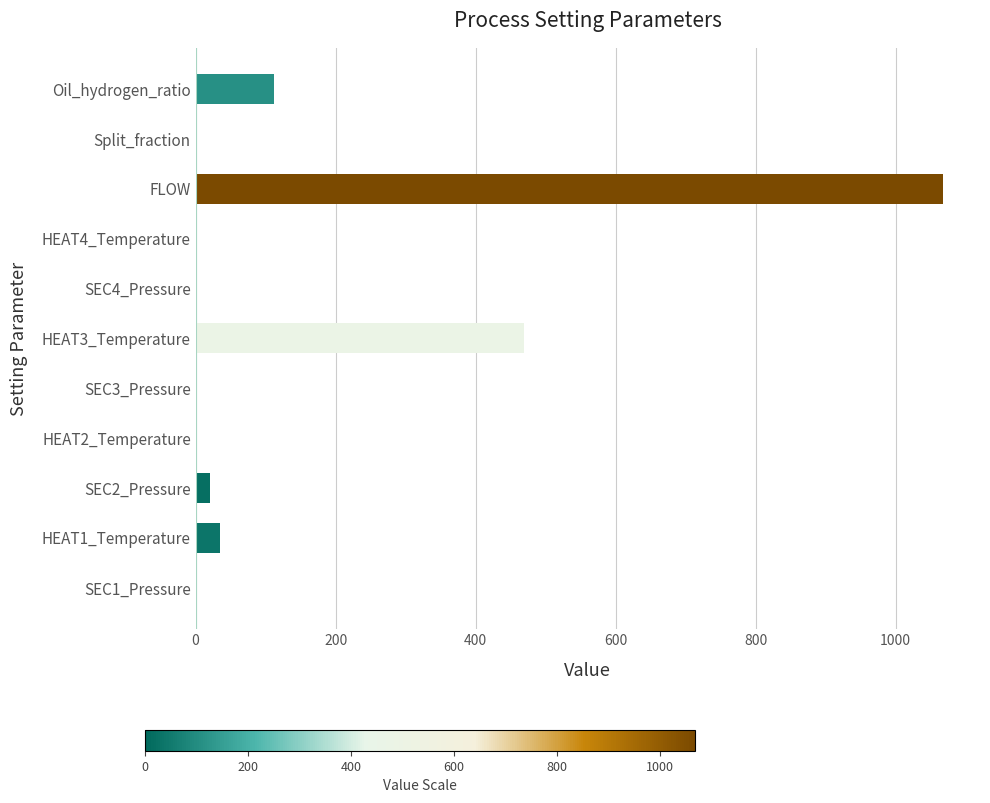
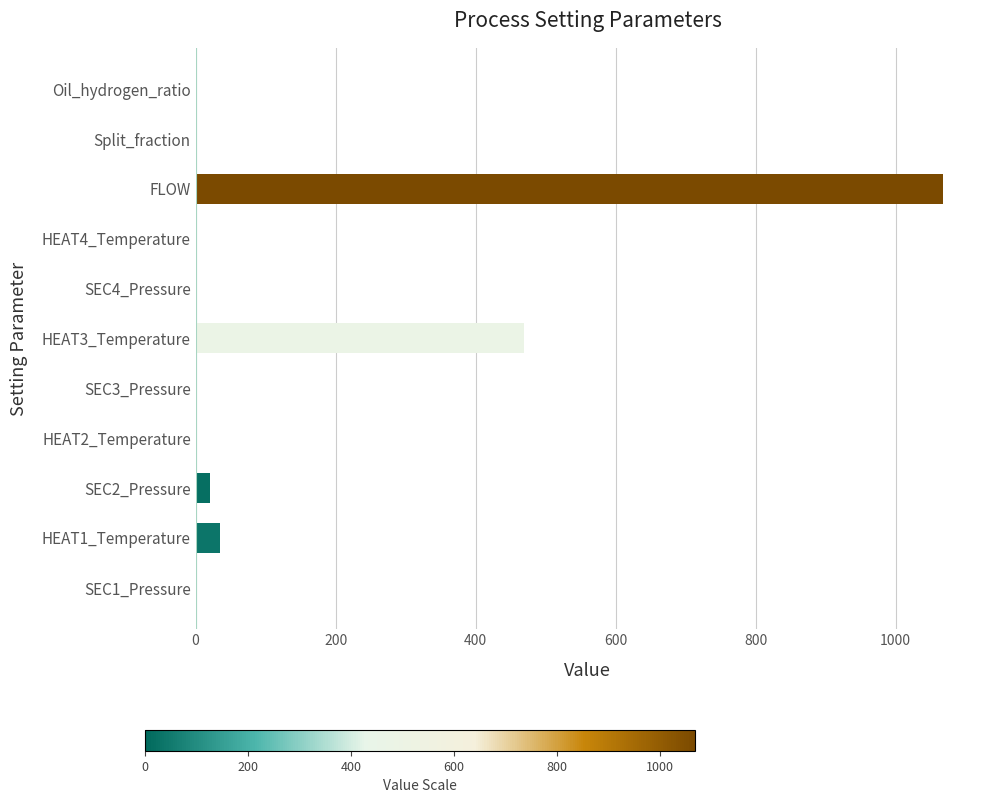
Oil_hydrogen_ratio: 110 -> 0
